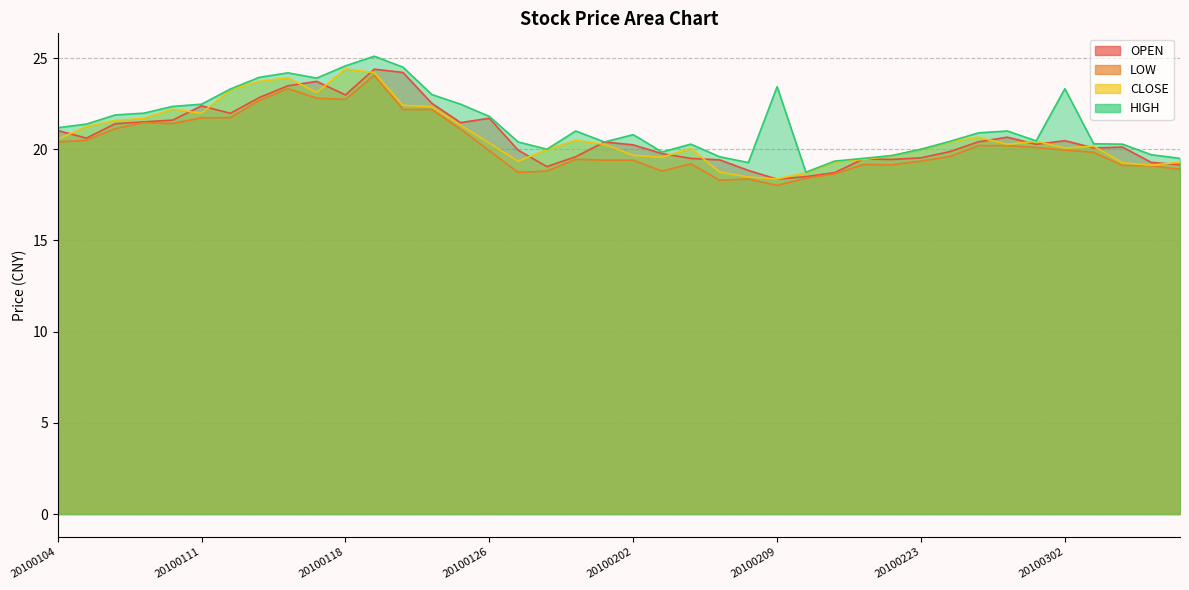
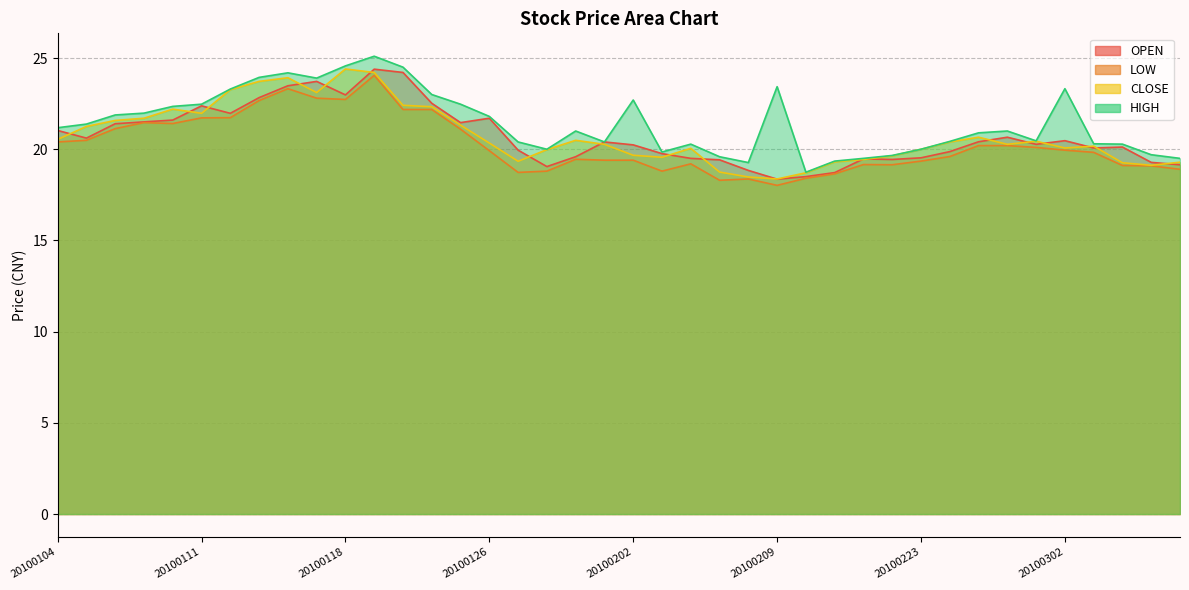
HIGH, 20100202: 20.8 -> 22.7
